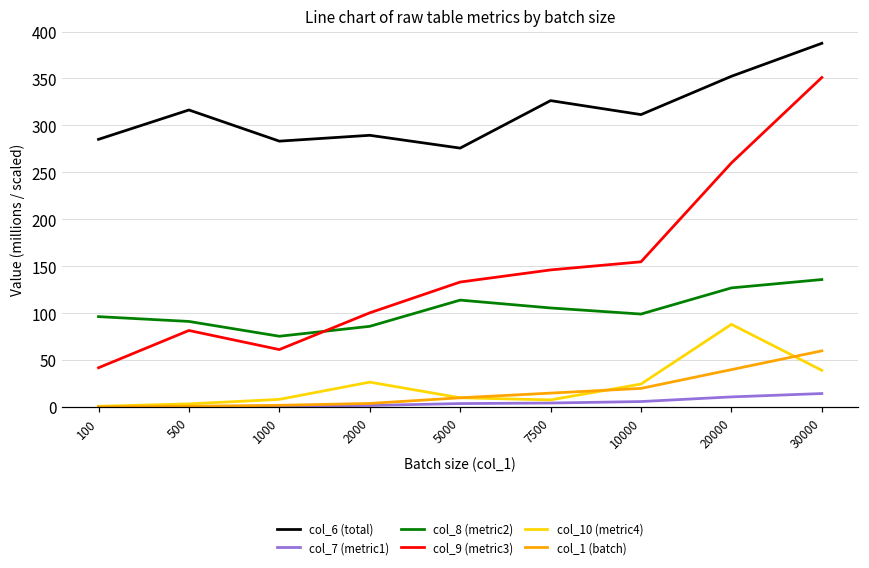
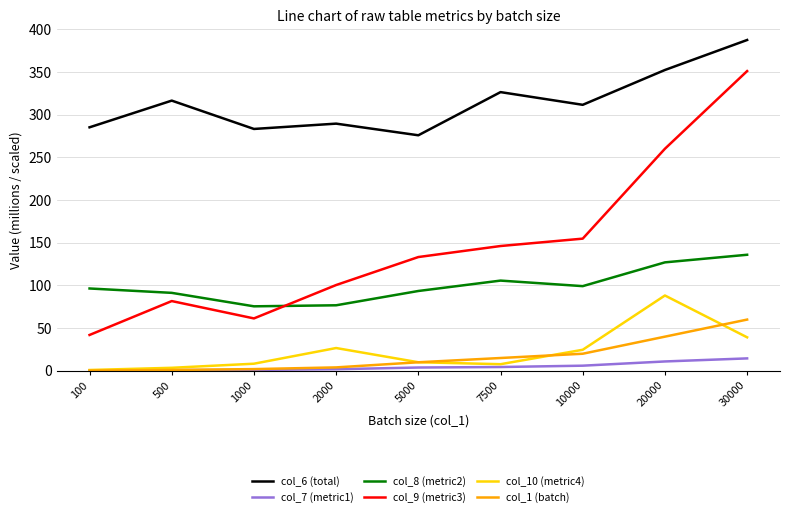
col_8 (metric2), 2000: 90 -> 80
col_8 (metric2), 5000: 110 -> 90
